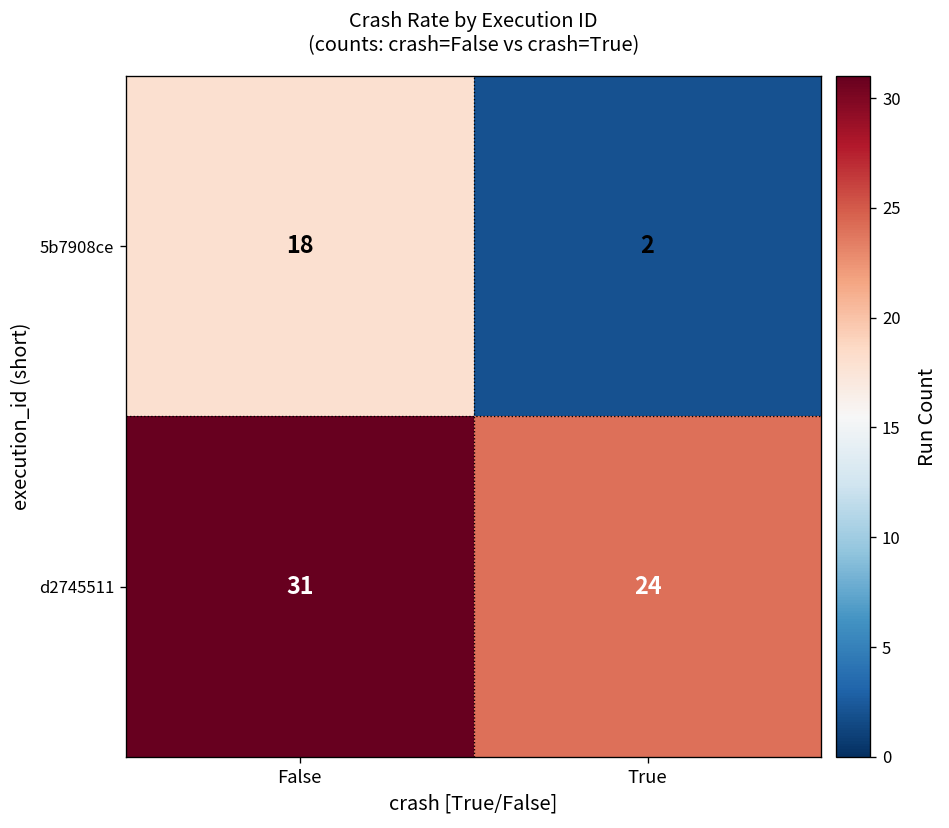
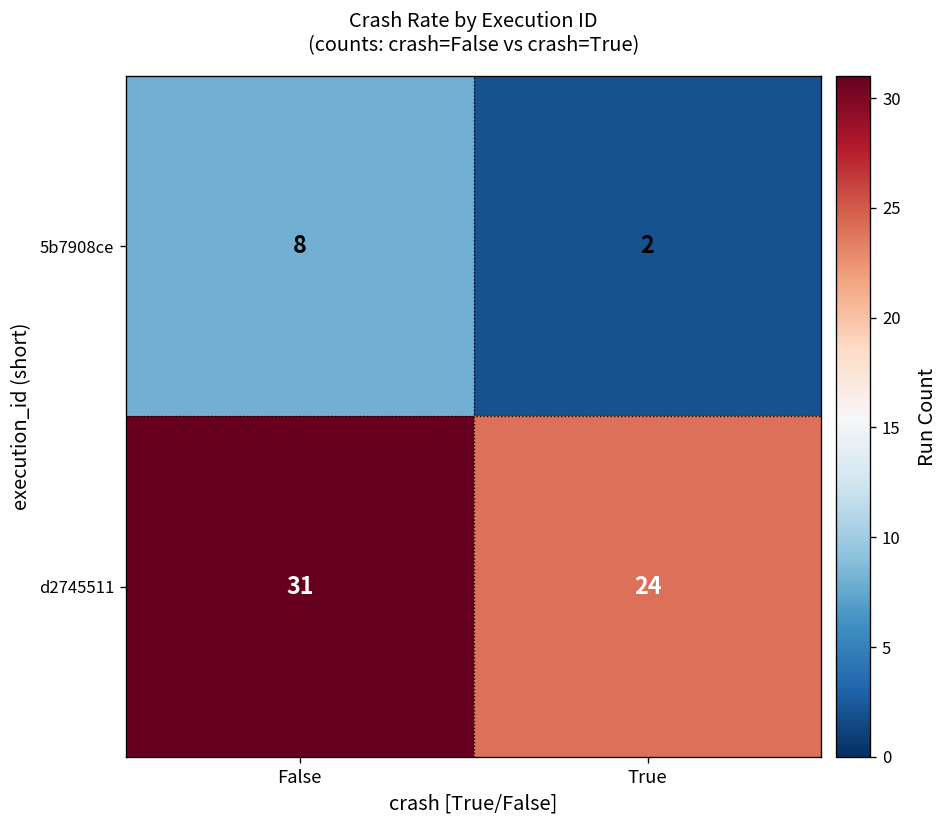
5b7908ce, False: 18 -> 8
